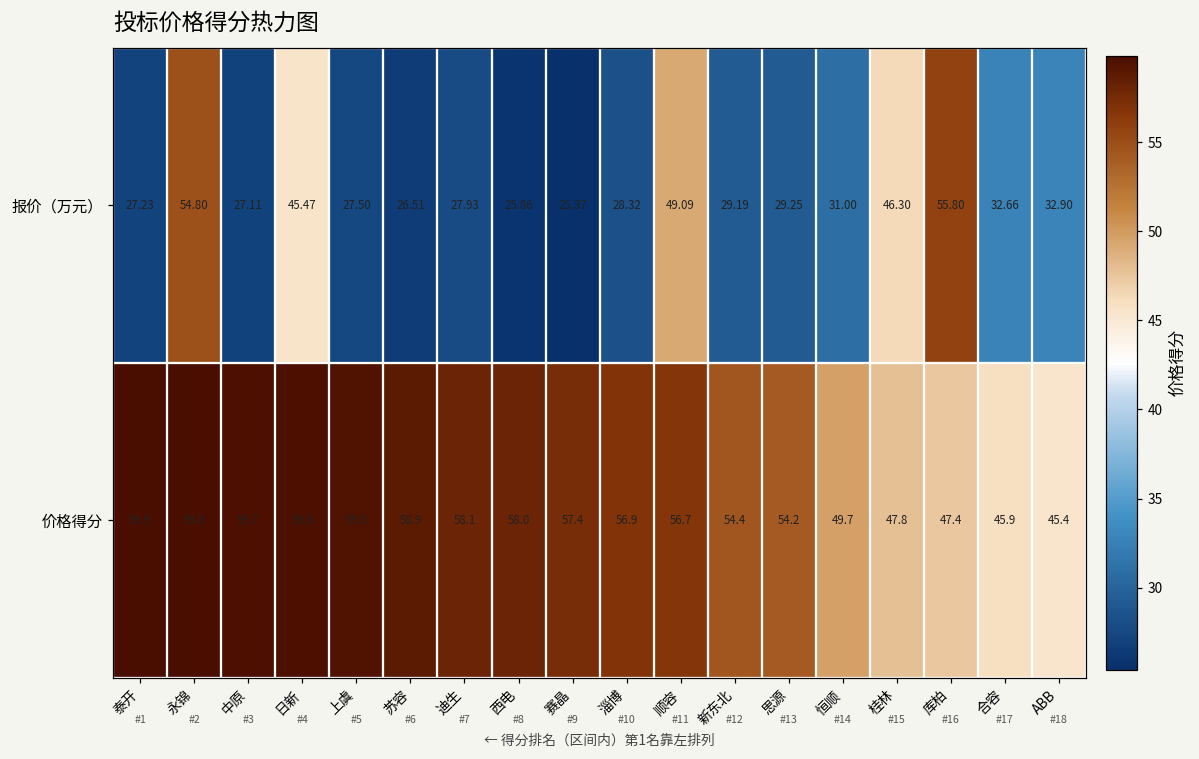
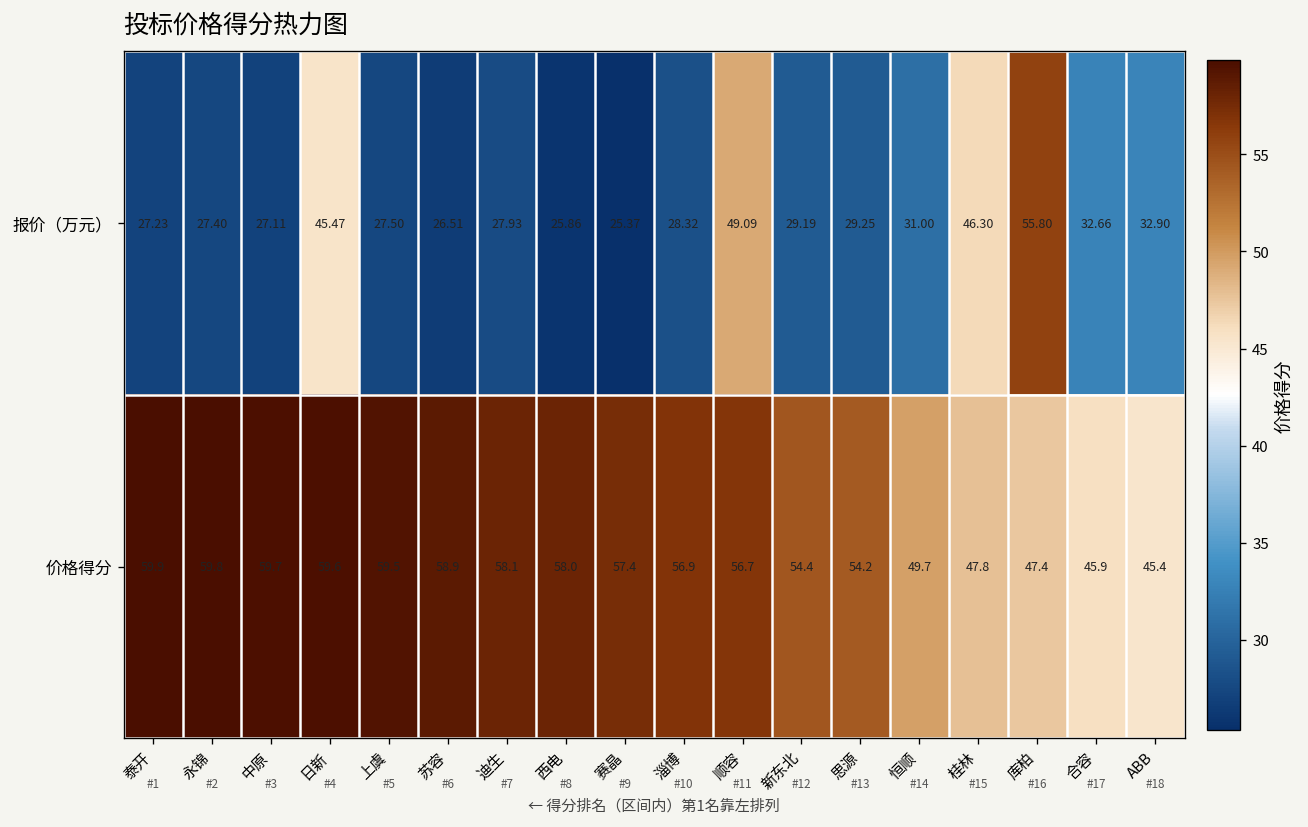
报价（万元）, 永锦: 54.80 -> 27.40
